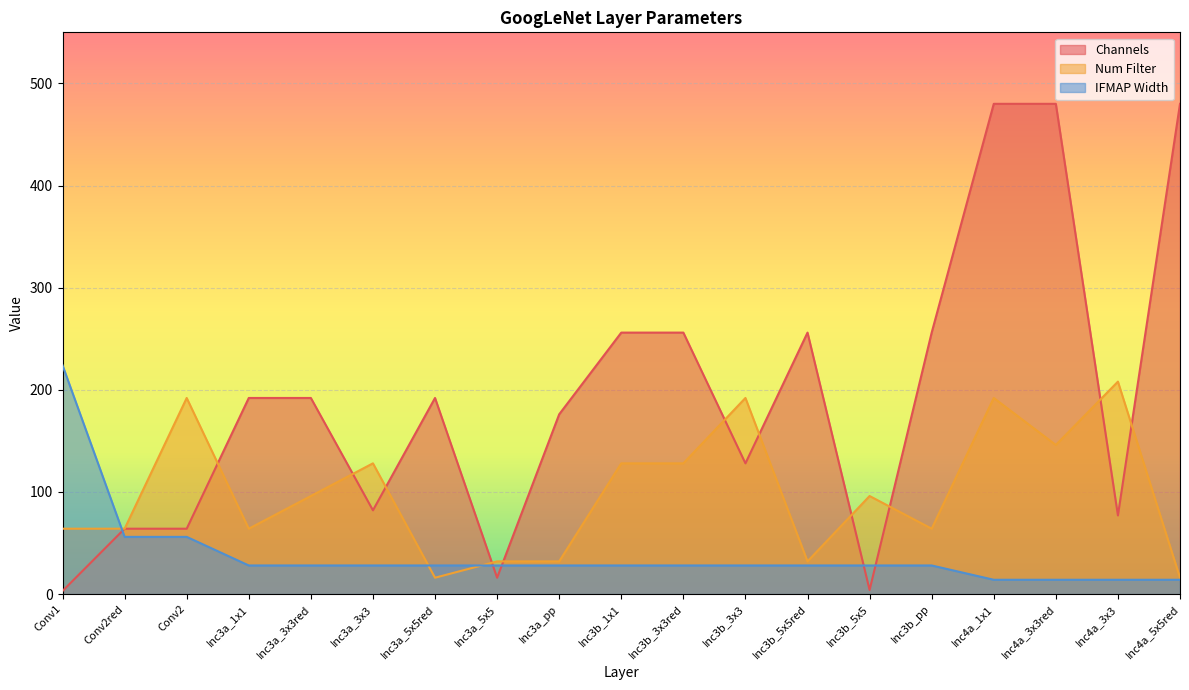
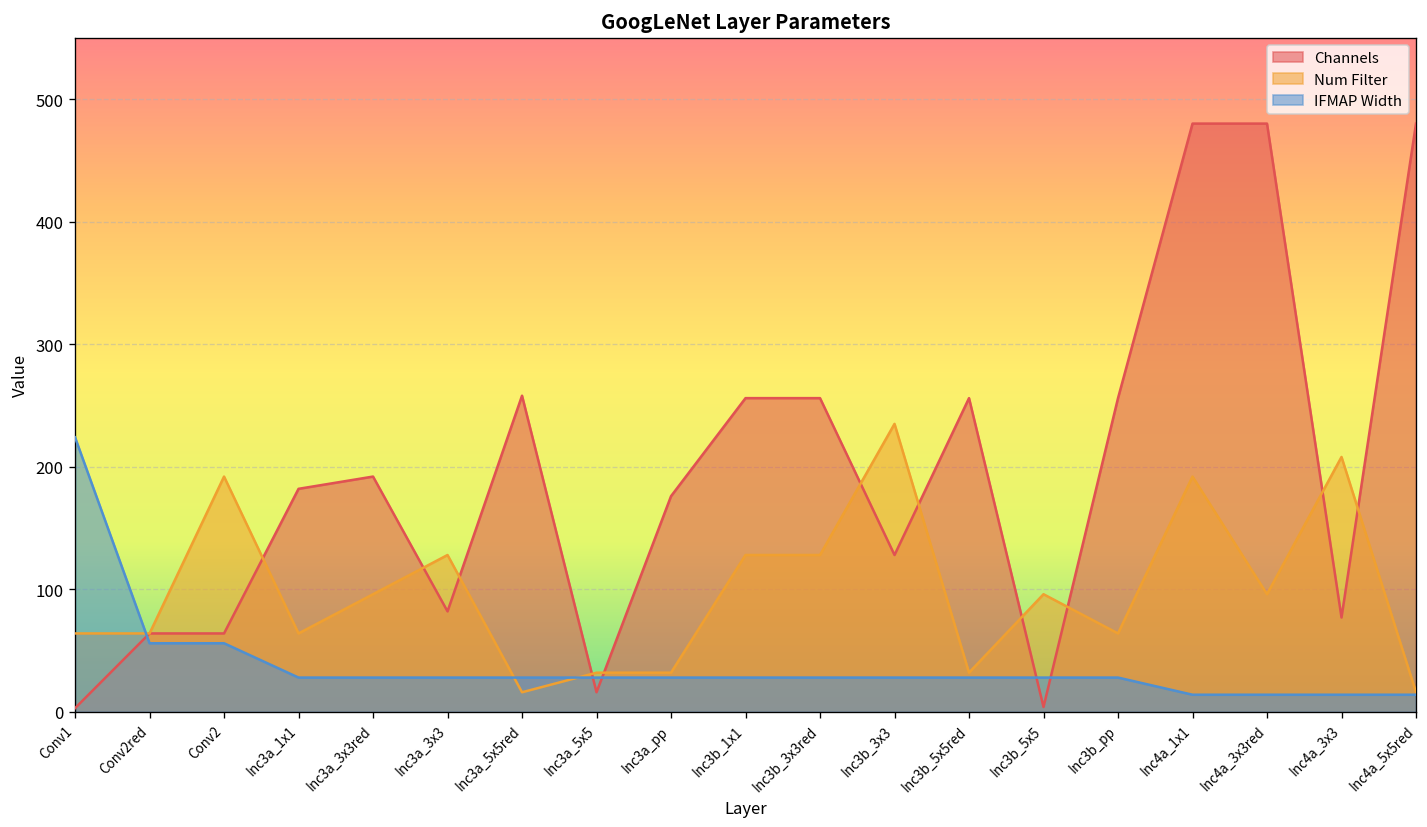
Channels, Inc3a_1x1: 192 -> 182
Channels, Inc3a_5x5red: 192 -> 258
Num Filter, Inc3b_3x3: 192 -> 235
Num Filter, Inc4a_3x3red: 146 -> 96
